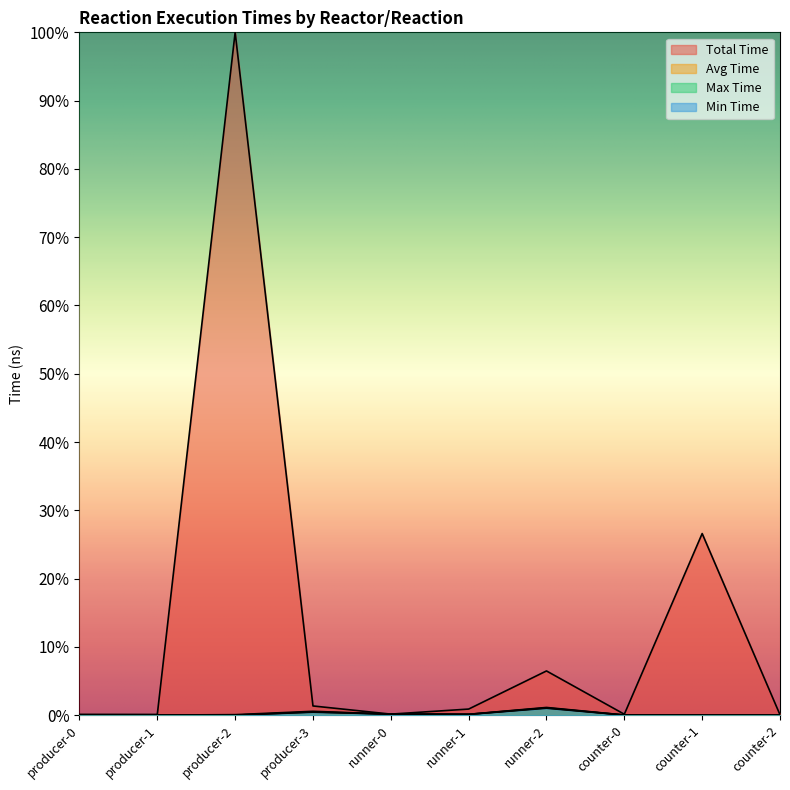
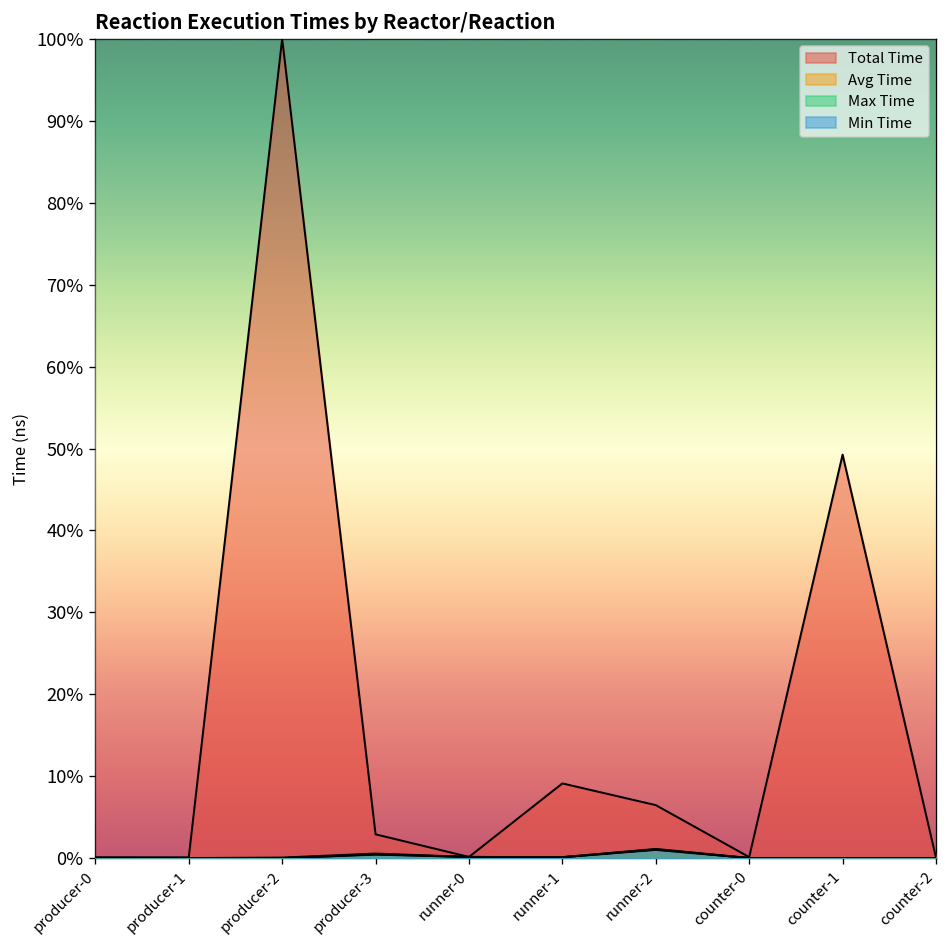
Total Time, producer-3: 1% -> 3%
Total Time, runner-1: 1% -> 9%
Total Time, counter-1: 27% -> 49%
